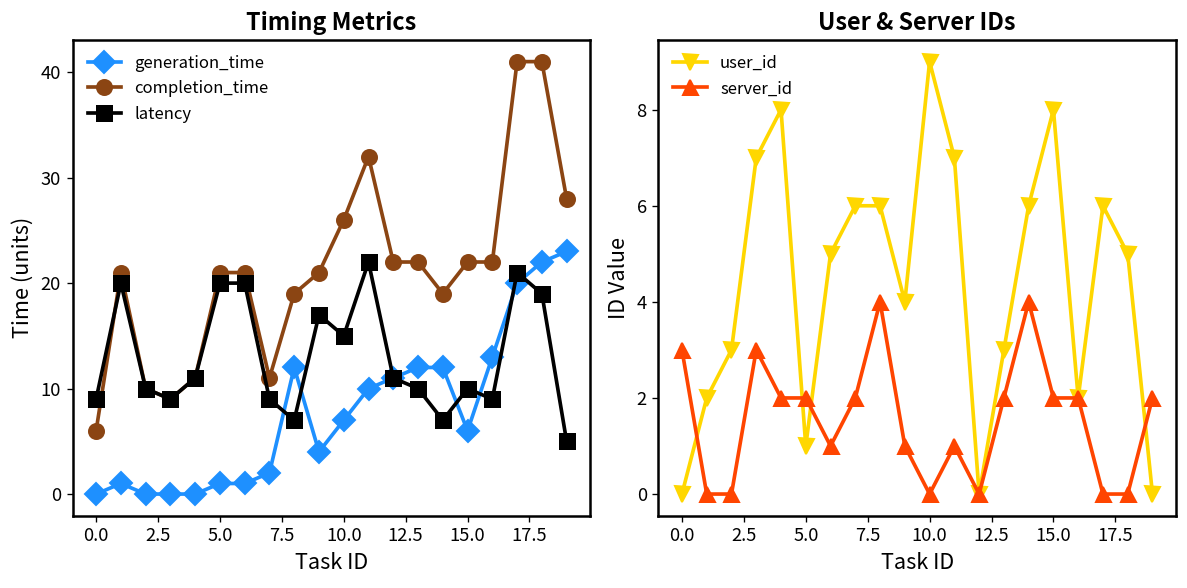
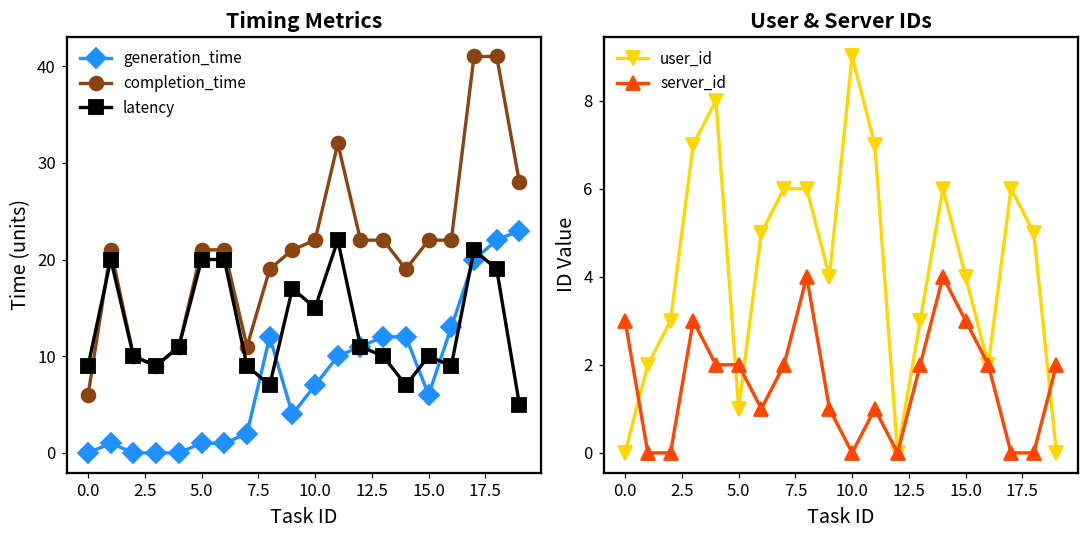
Timing Metrics, completion_time, 10.0: 26 -> 22
User & Server IDs, user_id, 15.0: 8 -> 4
User & Server IDs, server_id, 15.0: 2 -> 3
